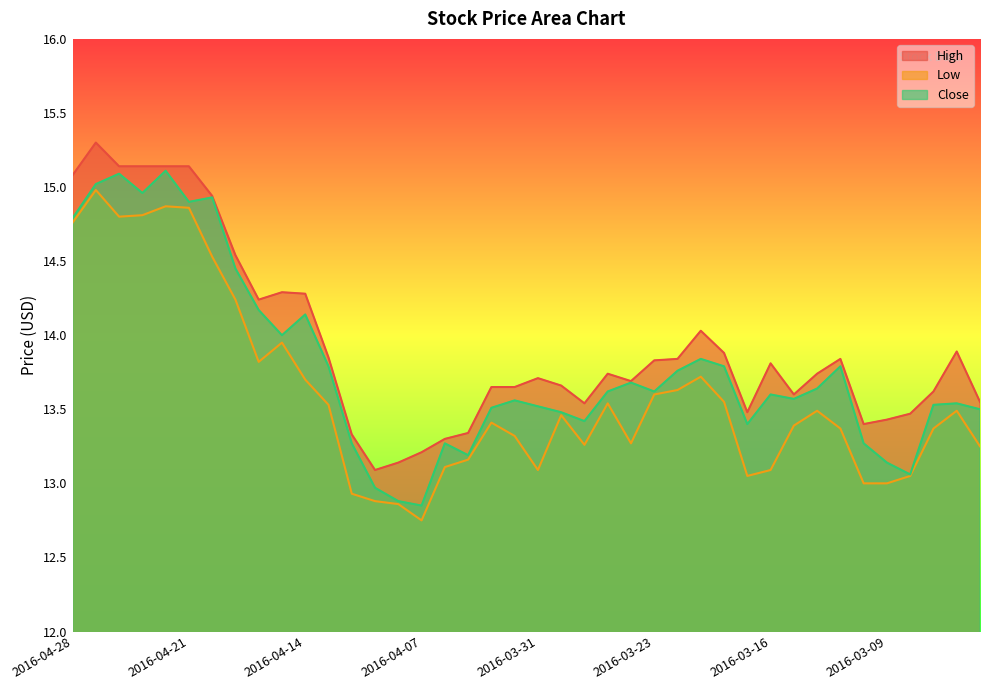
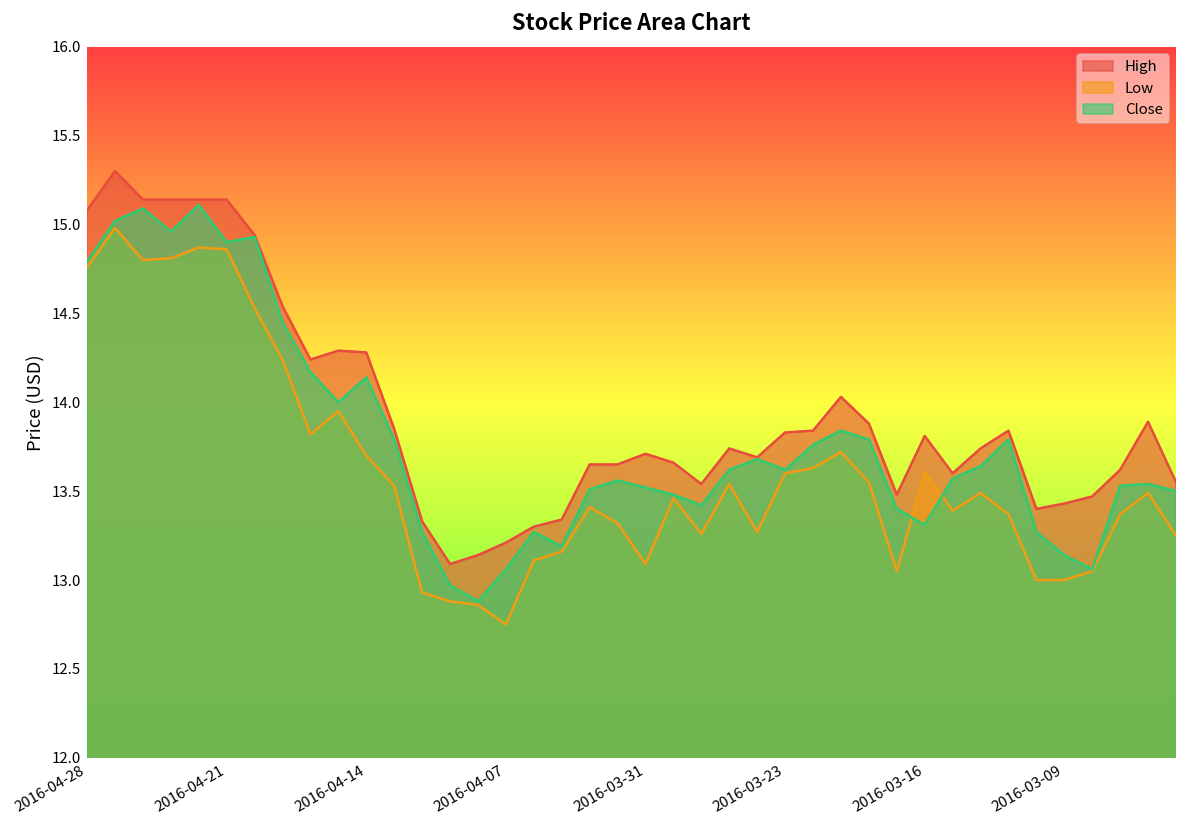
Close, 2016-04-07: 12.85 -> 13.06
Low, 2016-03-16: 13.09 -> 13.61
Close, 2016-03-16: 13.60 -> 13.31
